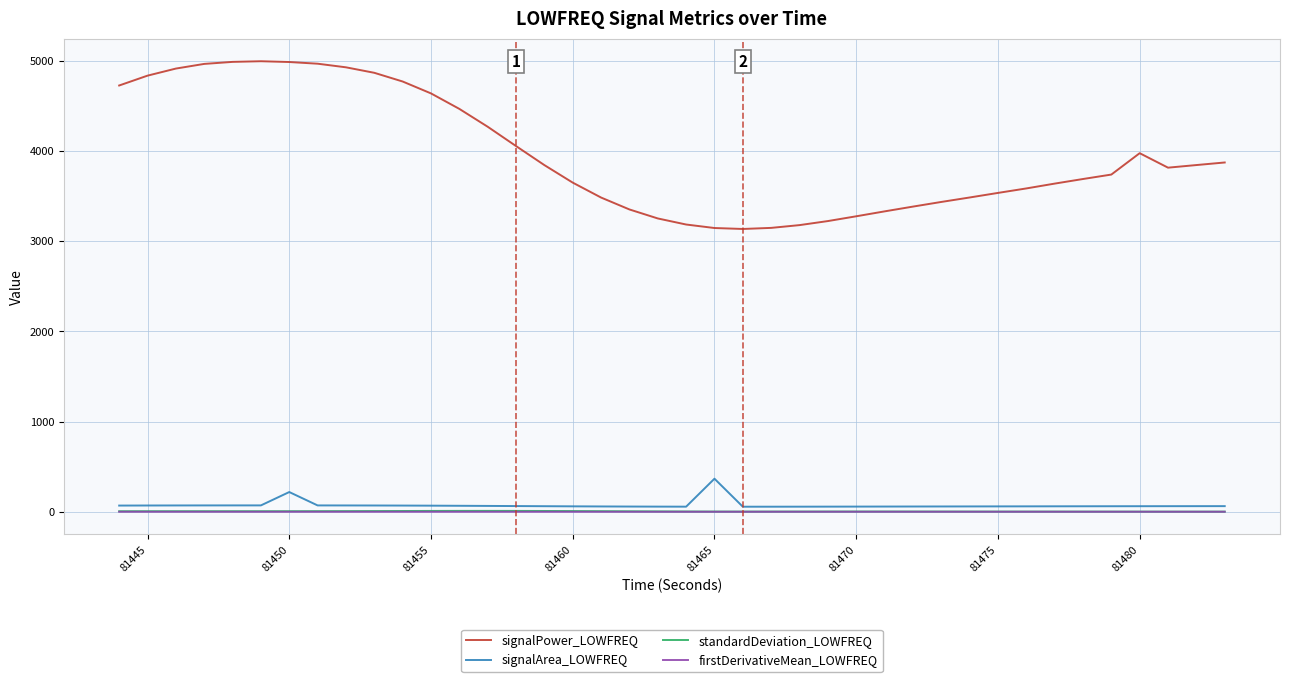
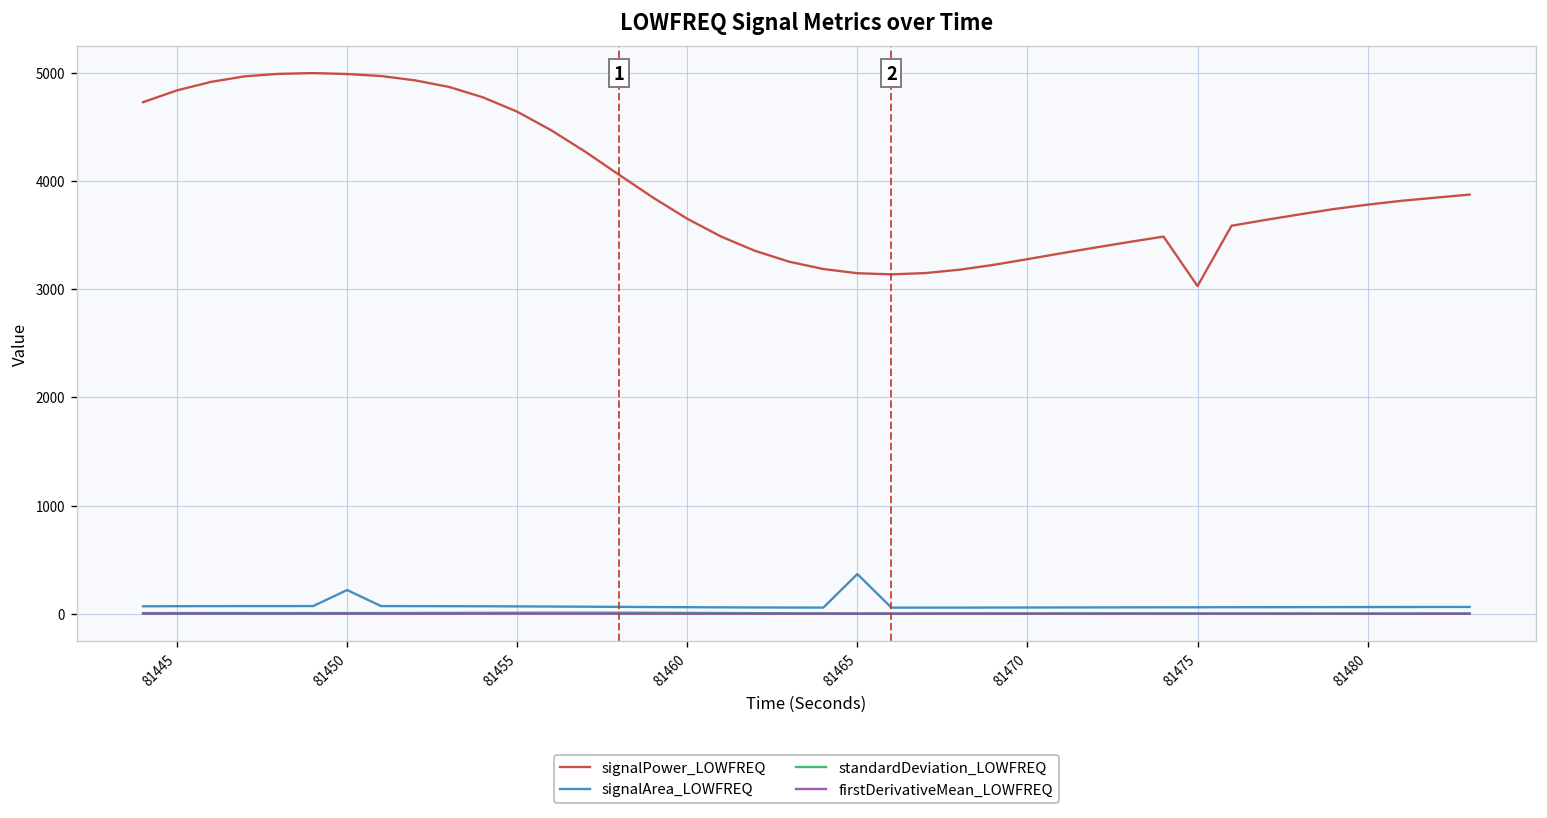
signalPower_LOWFREQ, 81475: 3500 -> 3000
signalPower_LOWFREQ, 81480: 4000 -> 3800
